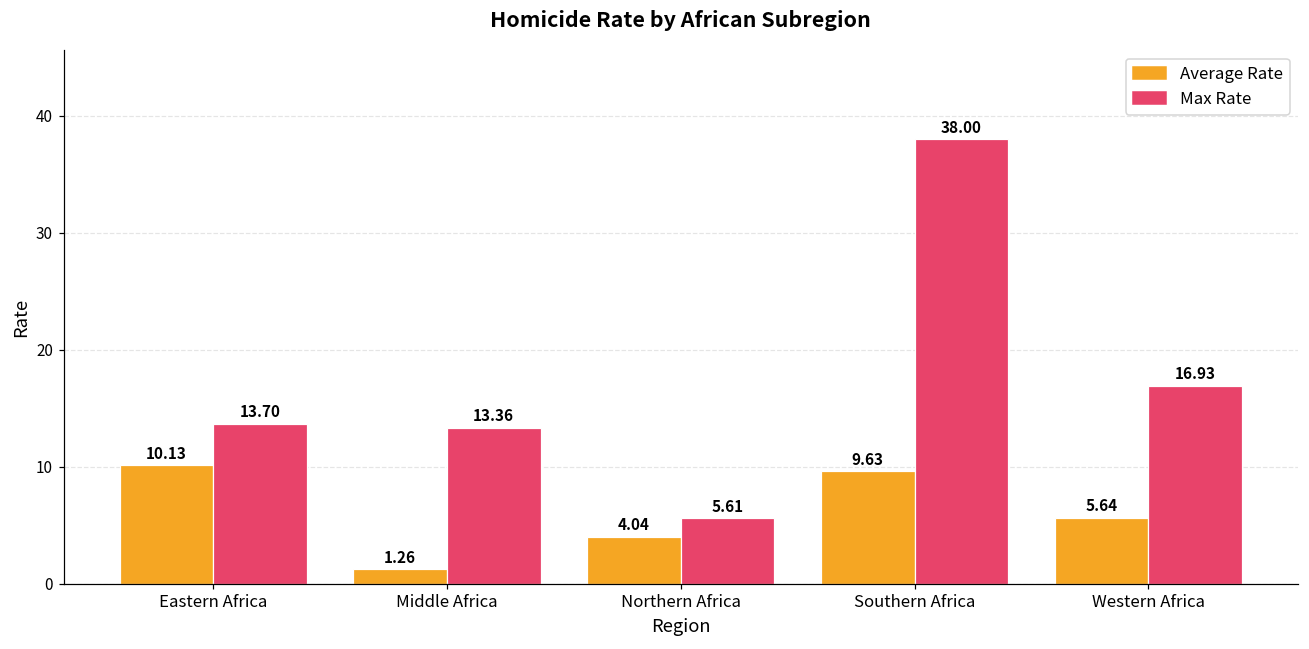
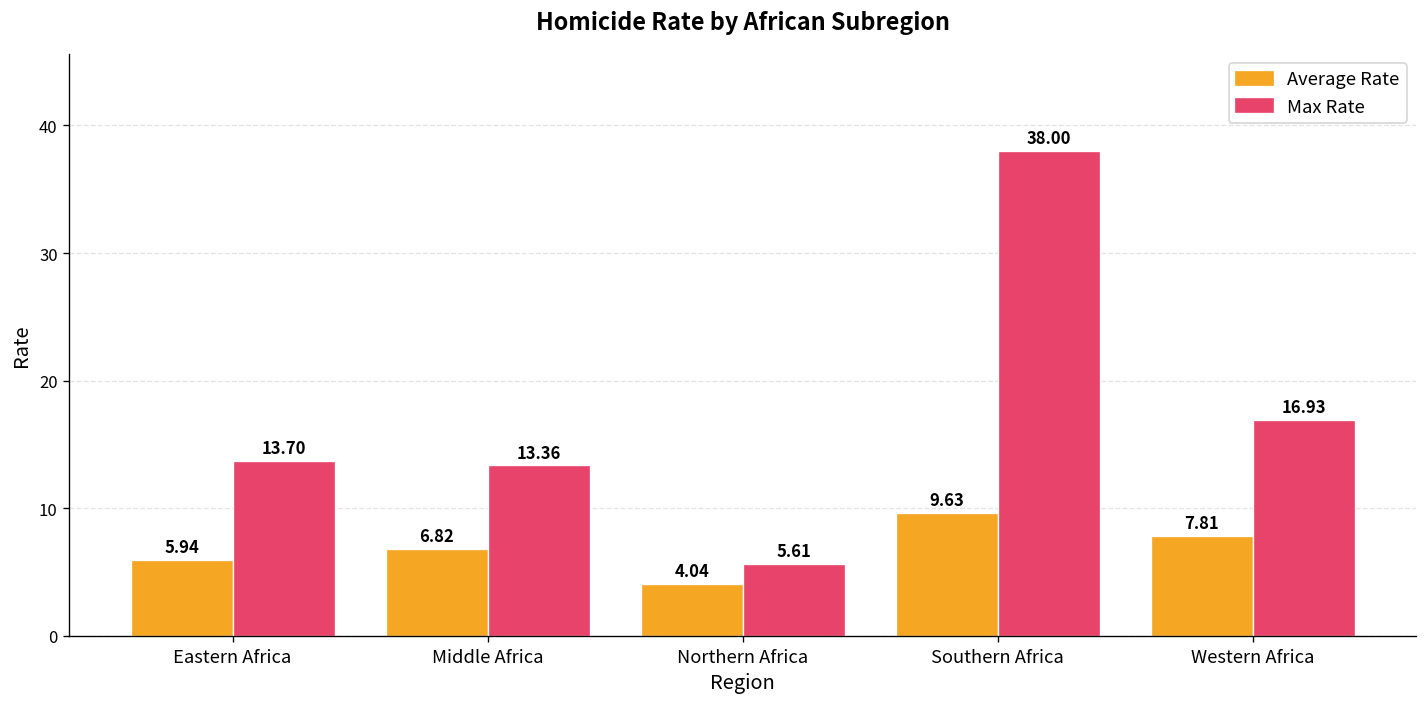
Average Rate, Eastern Africa: 10.13 -> 5.94
Average Rate, Middle Africa: 1.26 -> 6.82
Average Rate, Western Africa: 5.64 -> 7.81
